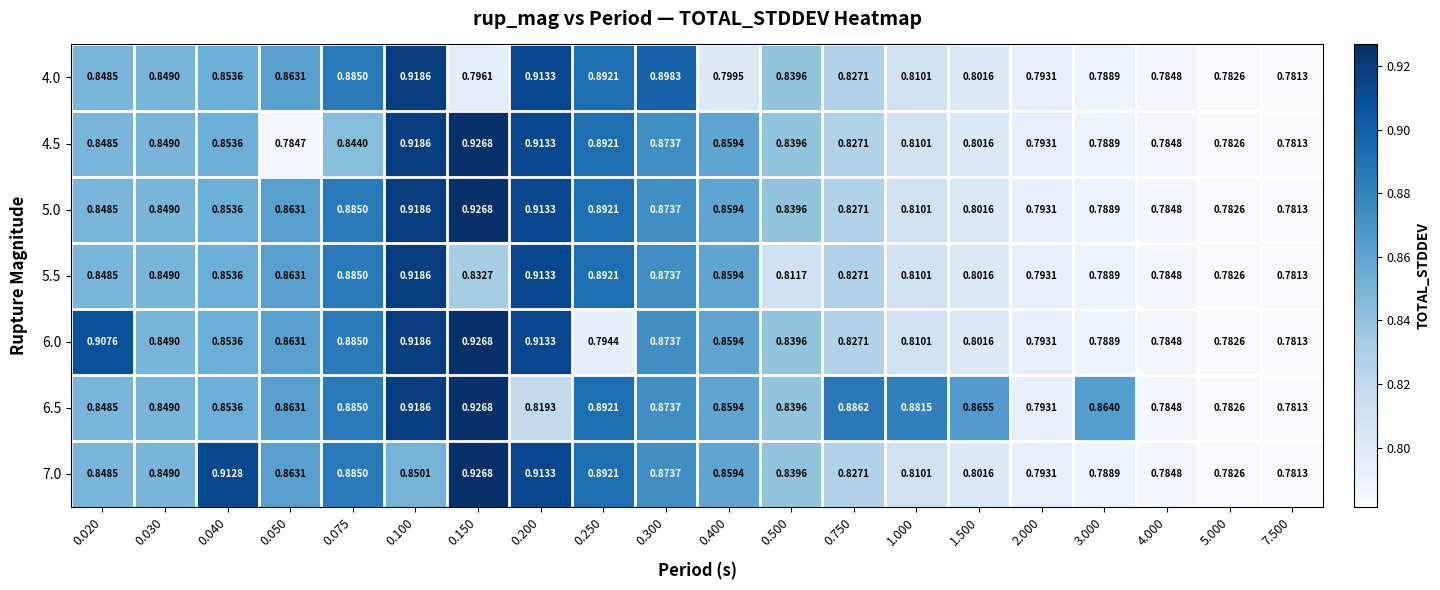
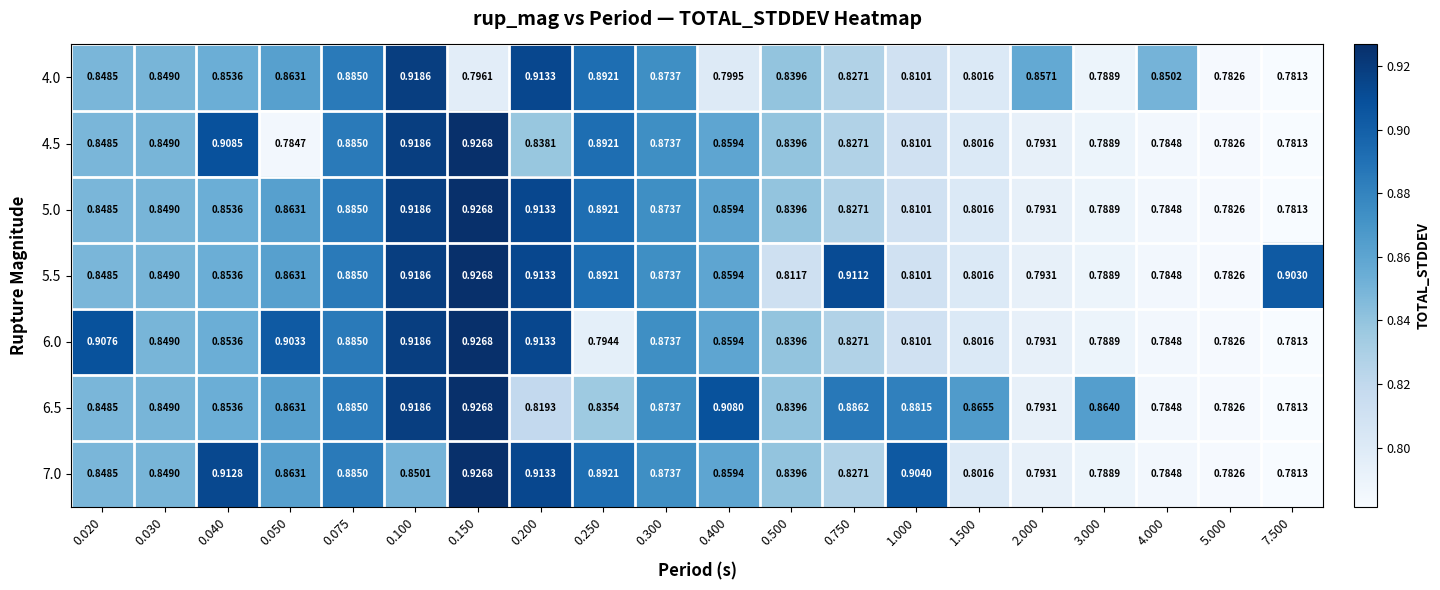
4.0, 0.300: 0.8983 -> 0.8737
4.0, 2.000: 0.7931 -> 0.8571
4.0, 4.000: 0.7848 -> 0.8502
4.5, 0.040: 0.8536 -> 0.9085
4.5, 0.075: 0.8440 -> 0.8850
4.5, 0.200: 0.9133 -> 0.8381
5.5, 0.150: 0.8327 -> 0.9268
5.5, 0.750: 0.8271 -> 0.9112
5.5, 7.500: 0.7813 -> 0.9030
6.0, 0.050: 0.8631 -> 0.9033
6.5, 0.250: 0.8921 -> 0.8354
6.5, 0.400: 0.8594 -> 0.9080
7.0, 1.000: 0.8101 -> 0.9040
